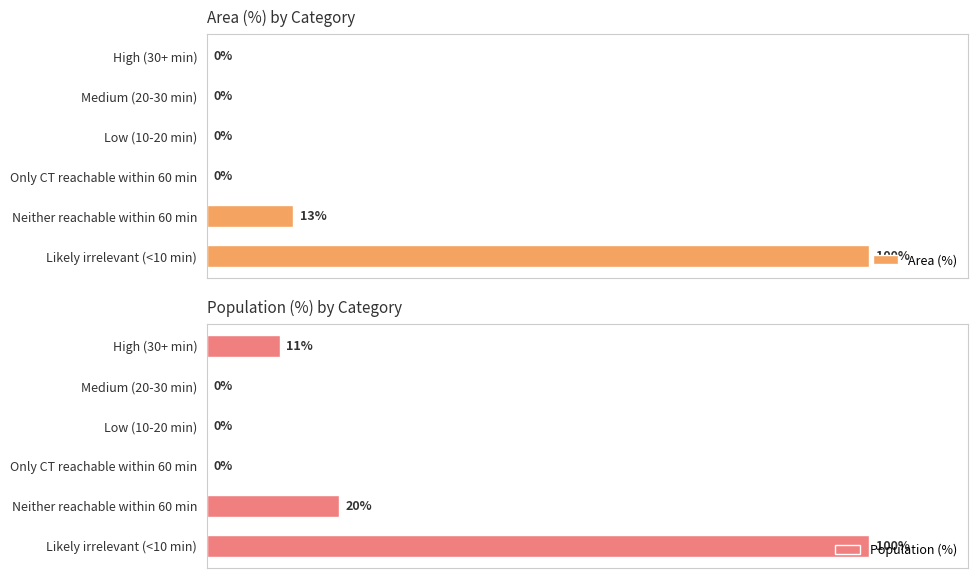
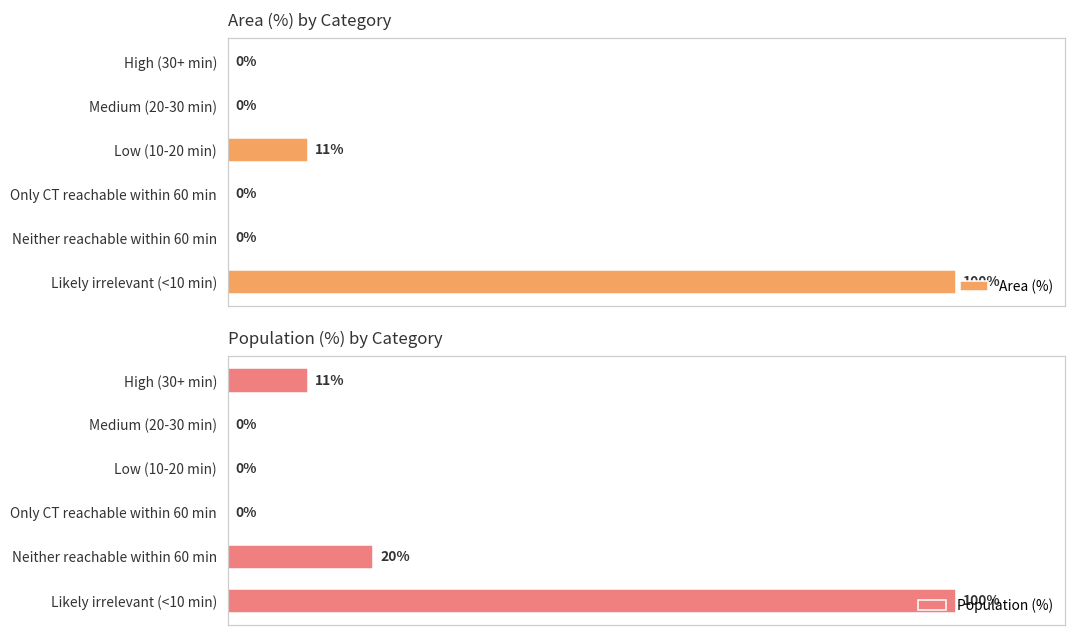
Area (%) by Category, Low (10-20 min): 0% -> 11%
Area (%) by Category, Neither reachable within 60 min: 13% -> 0%
